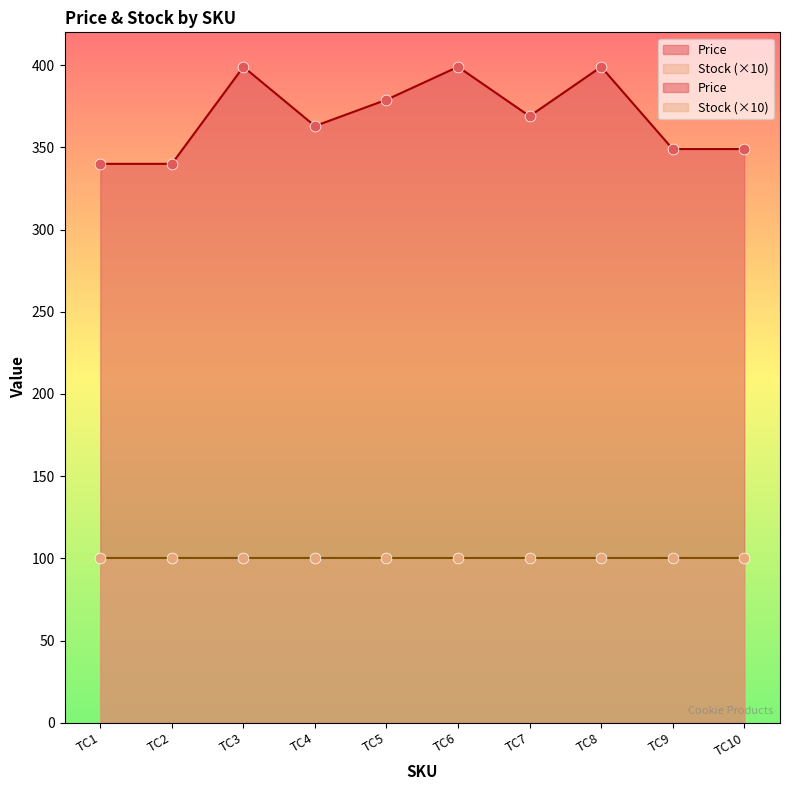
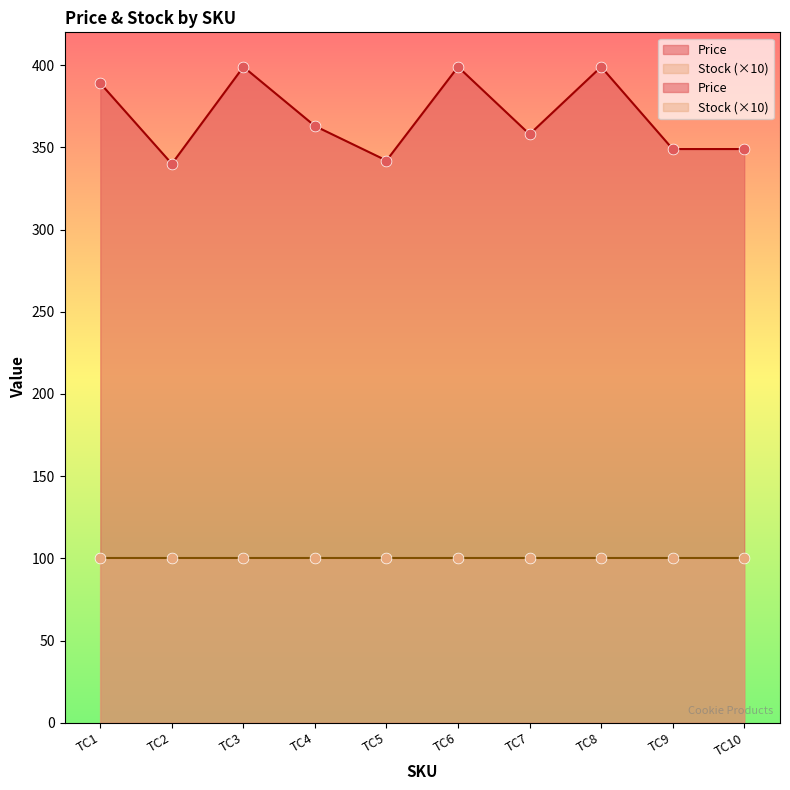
Price, TC1: 340 -> 389
Price, TC5: 379 -> 342
Price, TC7: 369 -> 358
